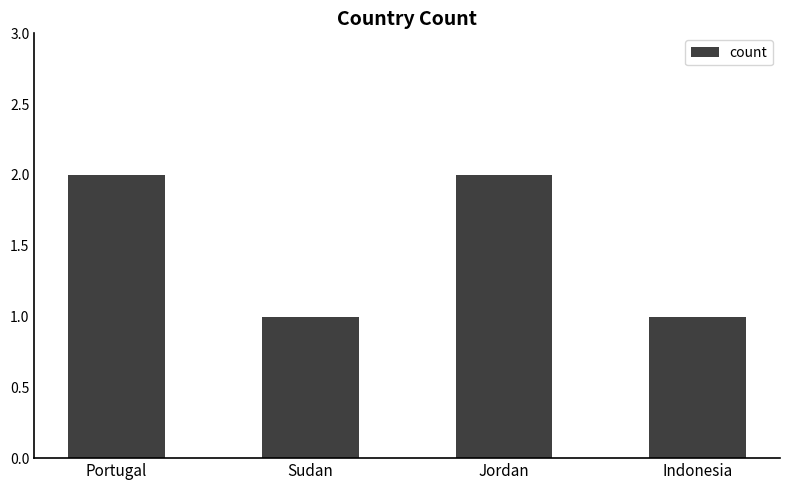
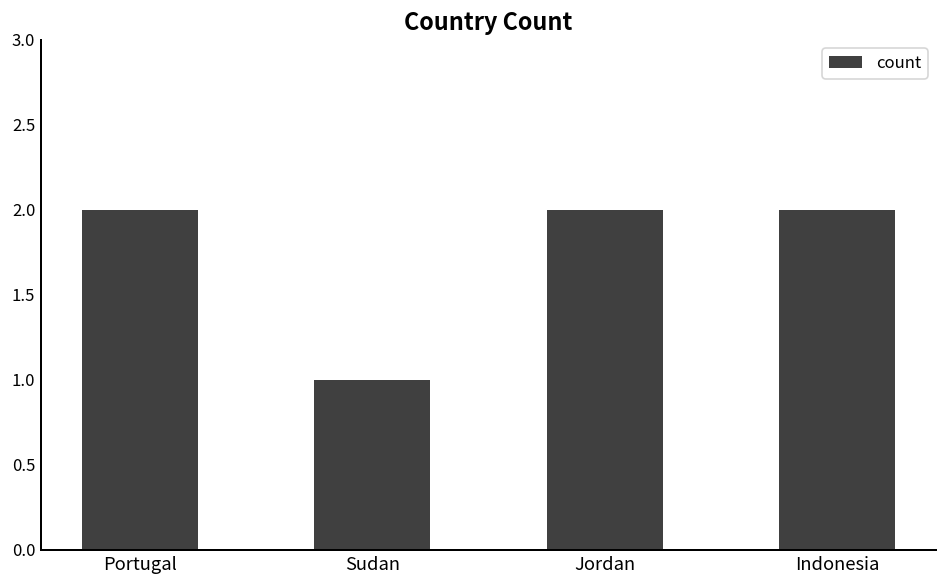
Indonesia: 1 -> 2
